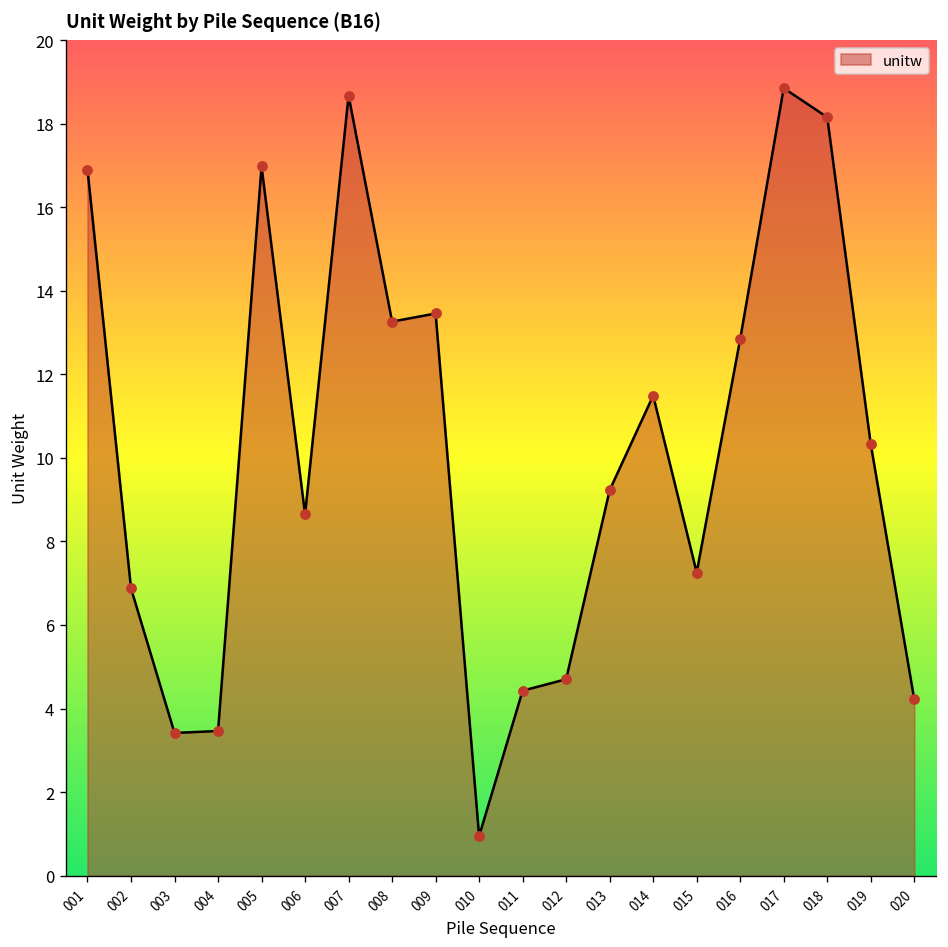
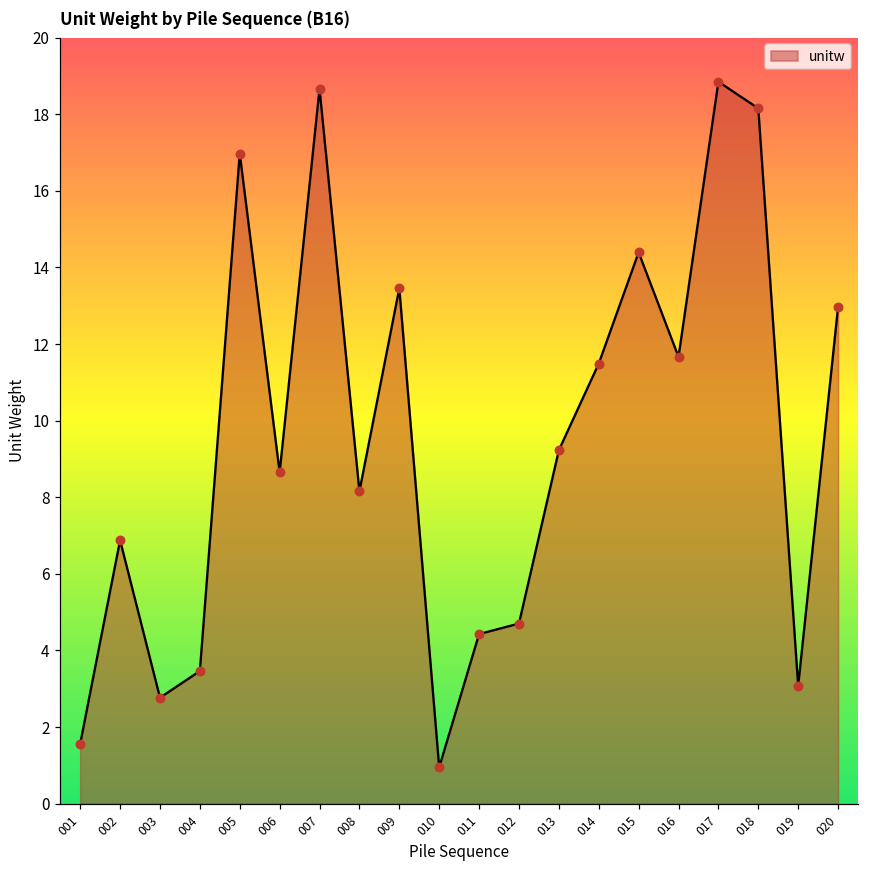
001: 16.9 -> 1.6
003: 3.4 -> 2.8
008: 13.3 -> 8.2
015: 7.3 -> 14.4
016: 12.8 -> 11.7
019: 10.3 -> 3.1
020: 4.2 -> 13.0
